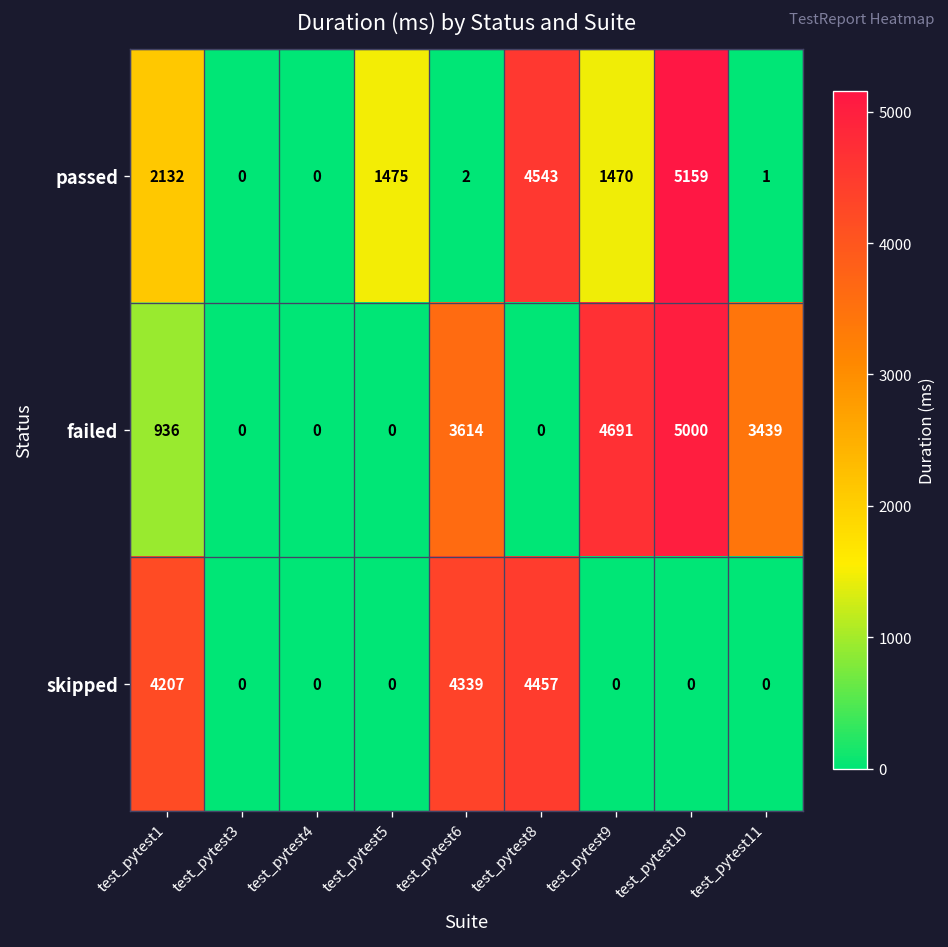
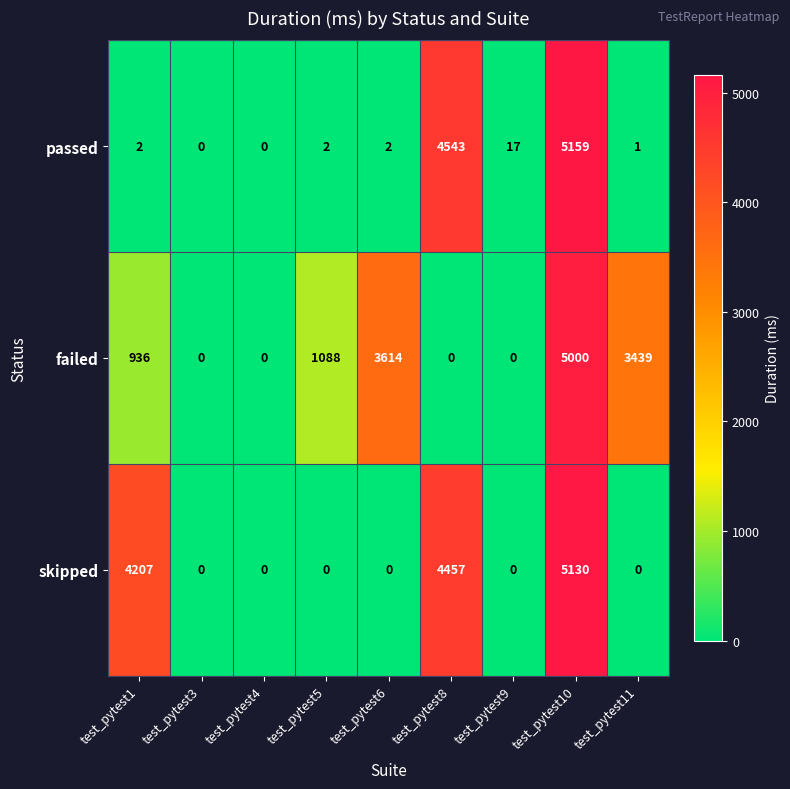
passed, test_pytest1: 2132 -> 2
passed, test_pytest5: 1475 -> 2
passed, test_pytest9: 1470 -> 17
failed, test_pytest5: 0 -> 1088
failed, test_pytest9: 4691 -> 0
skipped, test_pytest6: 4339 -> 0
skipped, test_pytest10: 0 -> 5130
